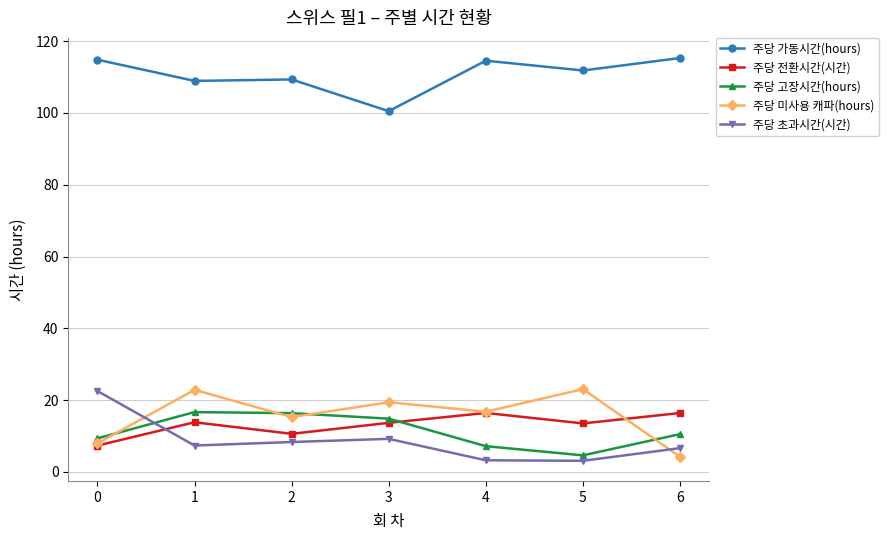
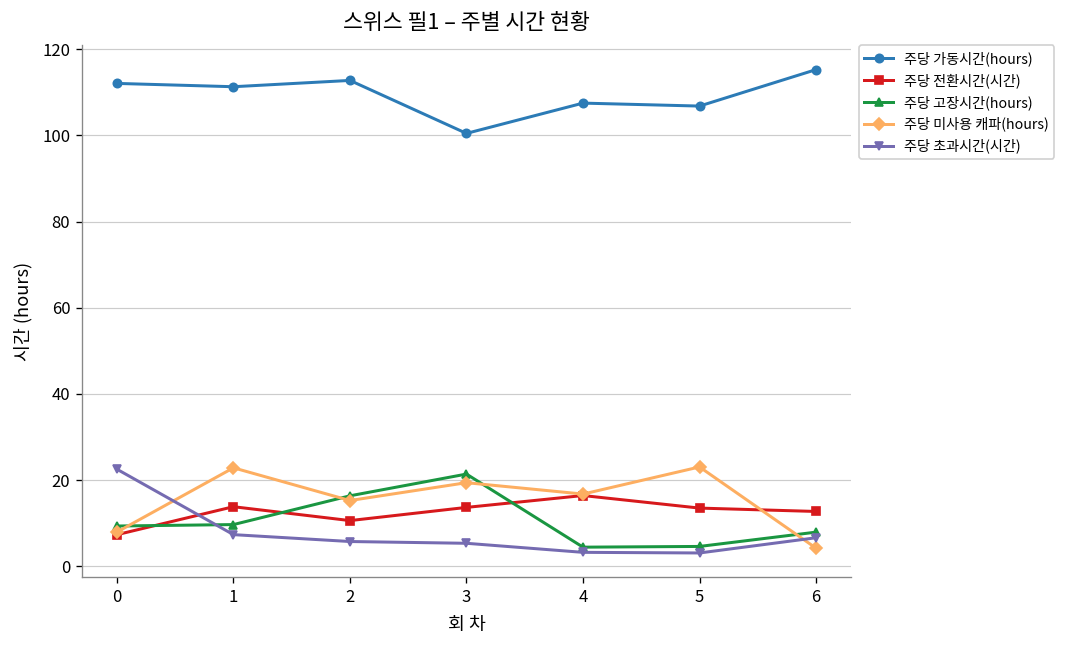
주당 가동시간(hours), 0: 115 -> 112
주당 가동시간(hours), 1: 109 -> 111
주당 고장시간(hours), 1: 17 -> 10
주당 가동시간(hours), 2: 109 -> 113
주당 초과시간(시간), 2: 8 -> 6
주당 고장시간(hours), 3: 15 -> 21
주당 초과시간(시간), 3: 9 -> 5
주당 가동시간(hours), 4: 115 -> 108
주당 고장시간(hours), 4: 7 -> 4
주당 가동시간(hours), 5: 112 -> 107
주당 전환시간(시간), 6: 16 -> 13
주당 고장시간(hours), 6: 11 -> 8
